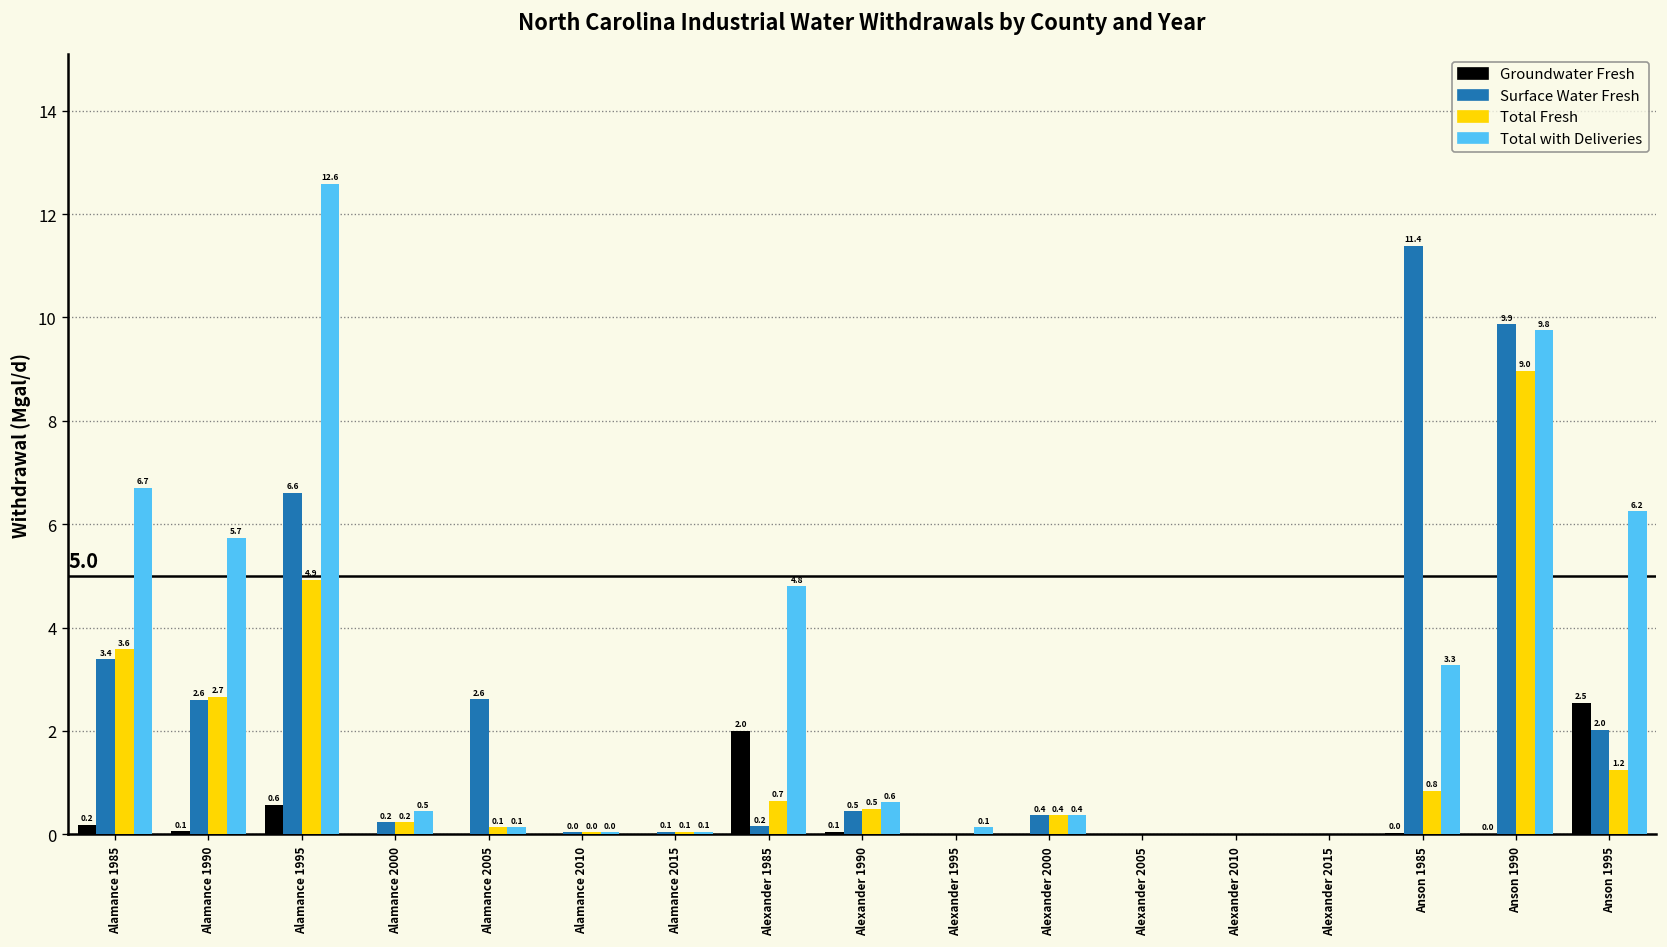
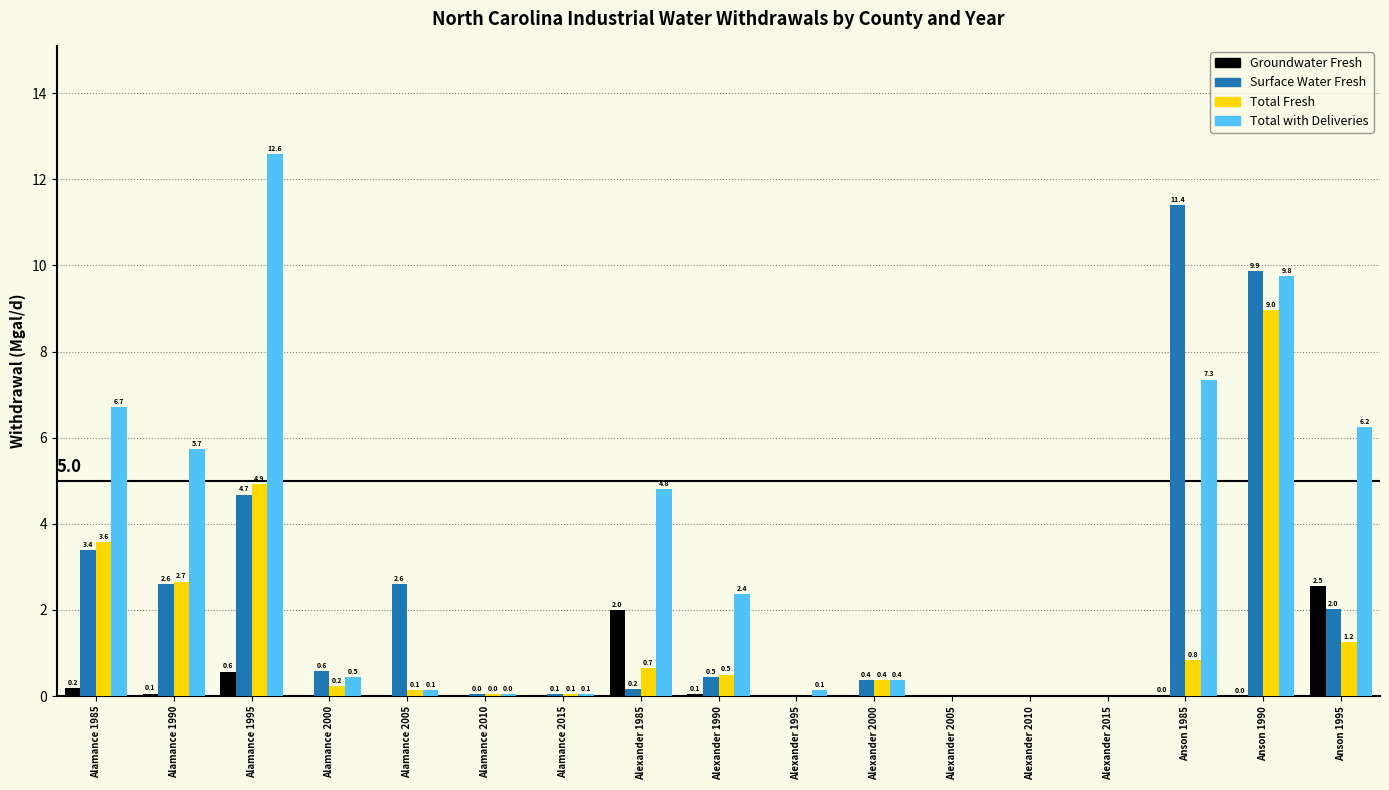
Surface Water Fresh, Alamance 1995: 6.6 -> 4.7
Surface Water Fresh, Alamance 2000: 0.2 -> 0.6
Total with Deliveries, Alexander 1990: 0.6 -> 2.4
Total with Deliveries, Anson 1985: 3.3 -> 7.3
